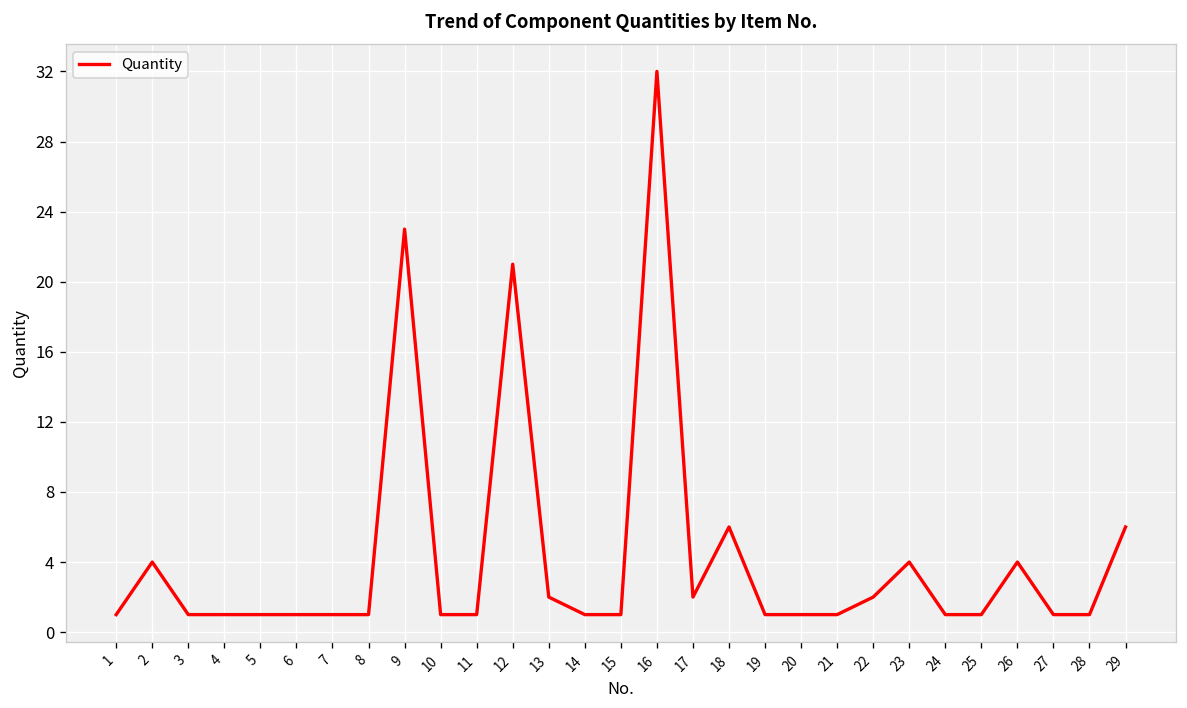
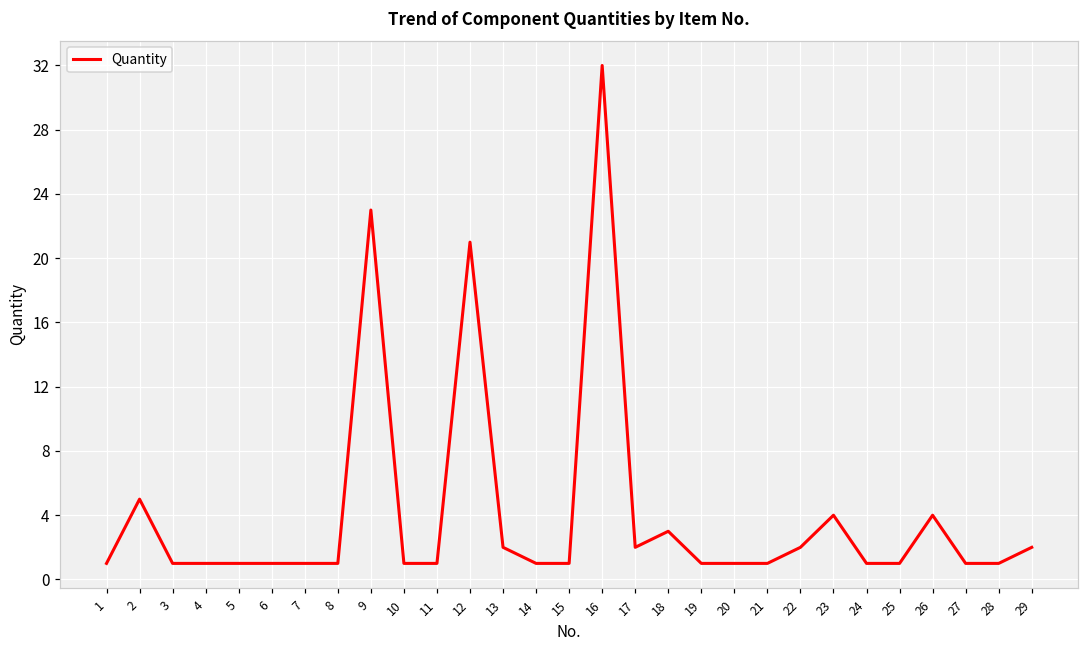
2: 4 -> 5
18: 6 -> 3
29: 6 -> 2
